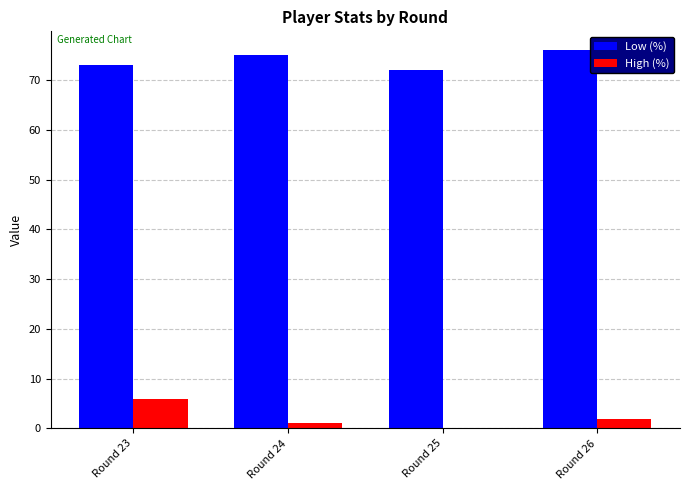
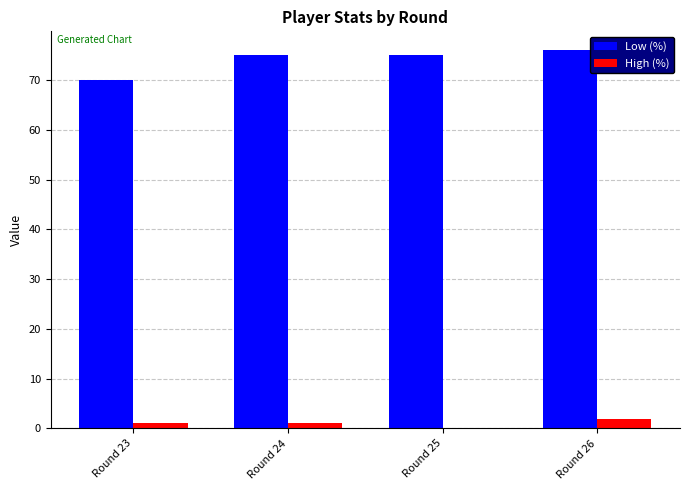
Low (%), Round 23: 73 -> 70
High (%), Round 23: 6 -> 1
Low (%), Round 25: 72 -> 75
